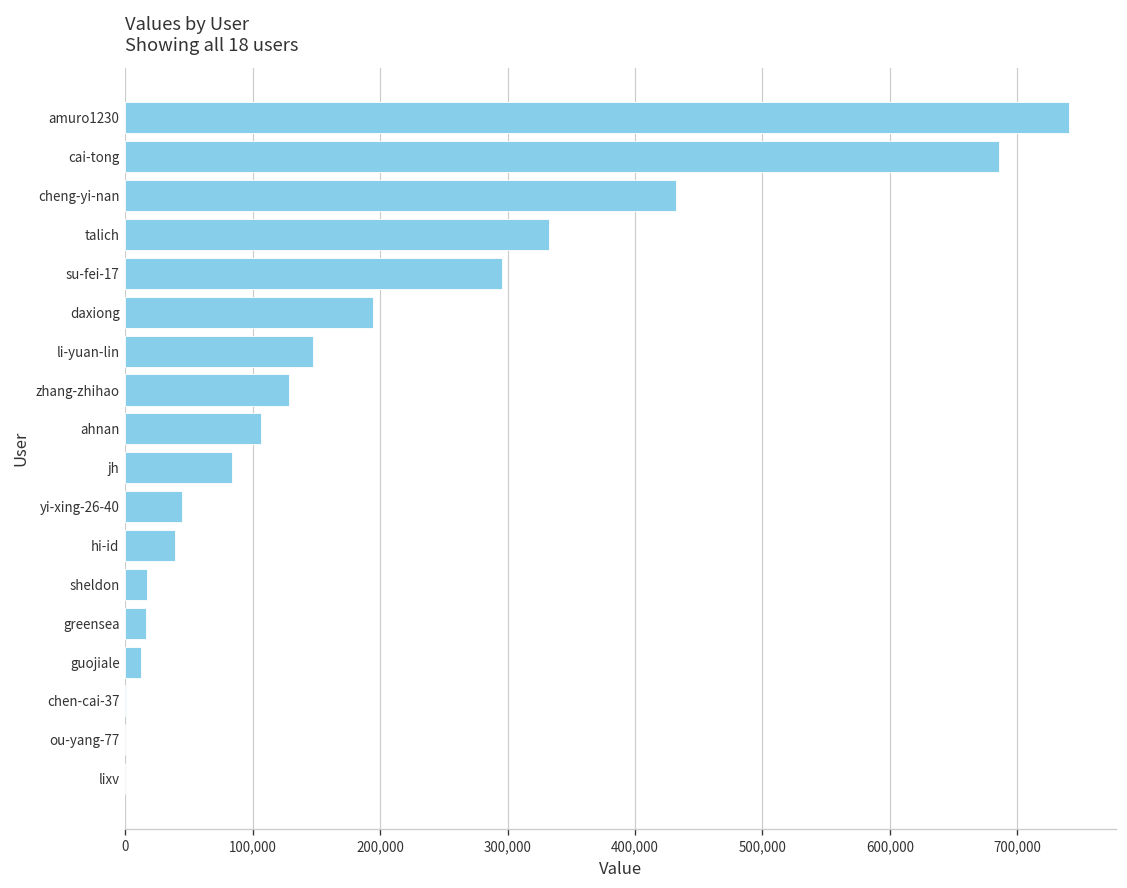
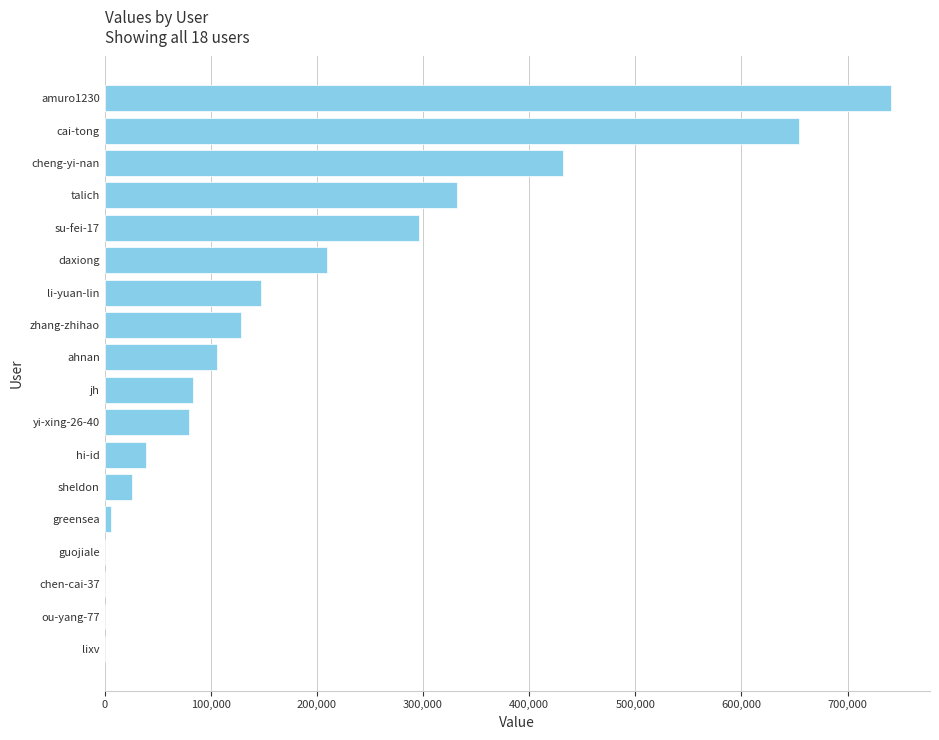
cai-tong: 686,000 -> 654,000
daxiong: 194,000 -> 209,000
yi-xing-26-40: 44,000 -> 80,000
sheldon: 17,000 -> 26,000
greensea: 17,000 -> 6,000
guojiale: 12,000 -> 0
